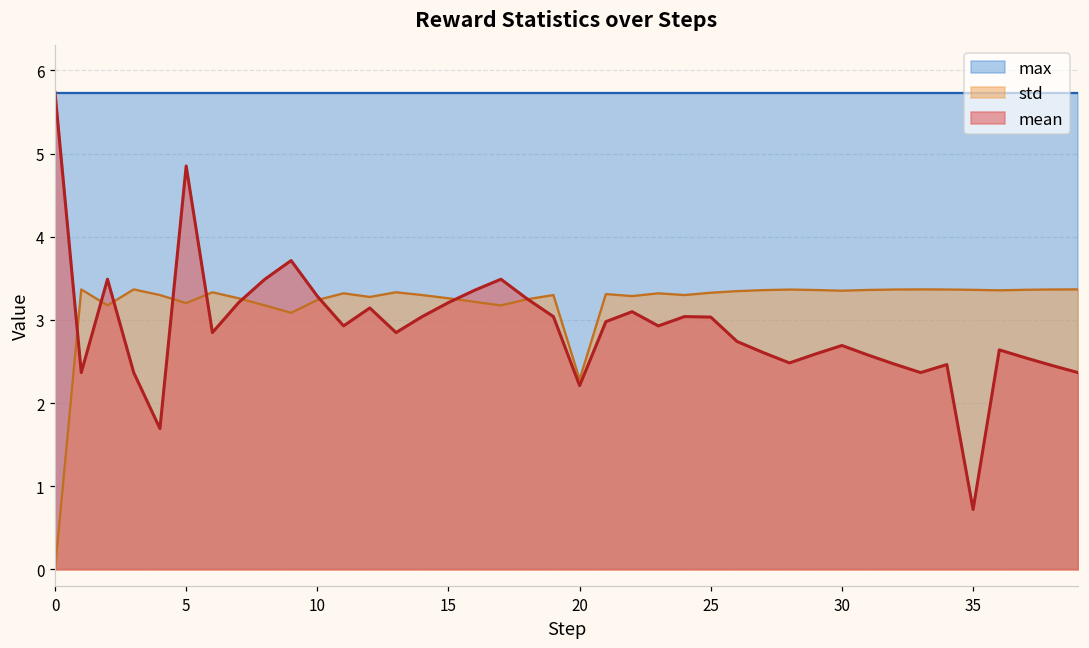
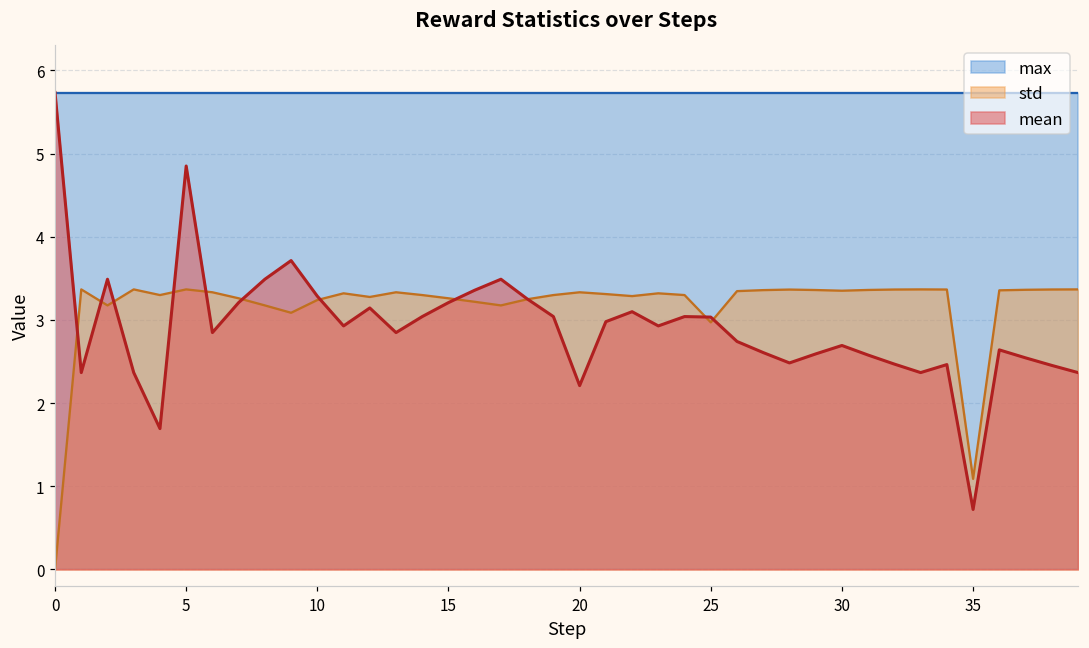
std, 5: 3.2 -> 3.4
std, 20: 2.3 -> 3.3
std, 25: 3.3 -> 3.0
std, 35: 3.4 -> 1.1
